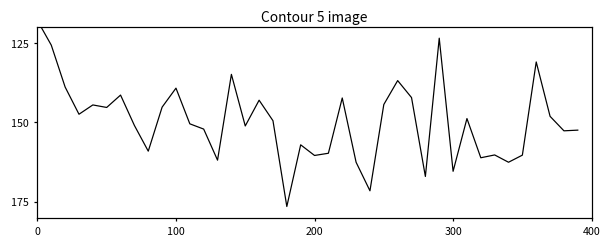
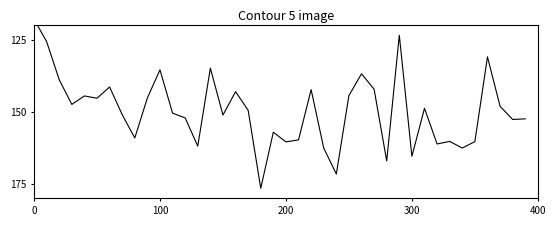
100: 139 -> 135
